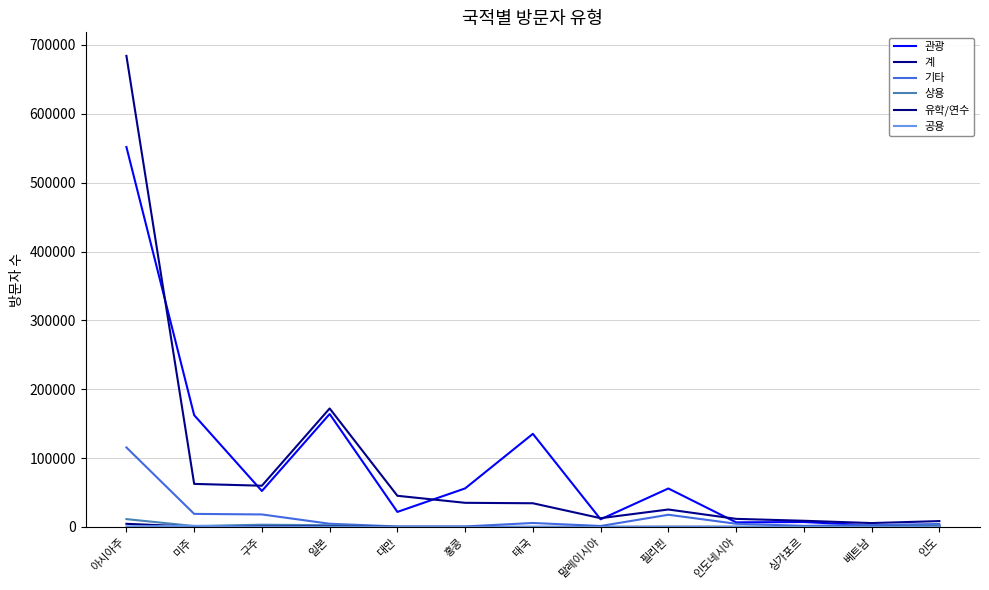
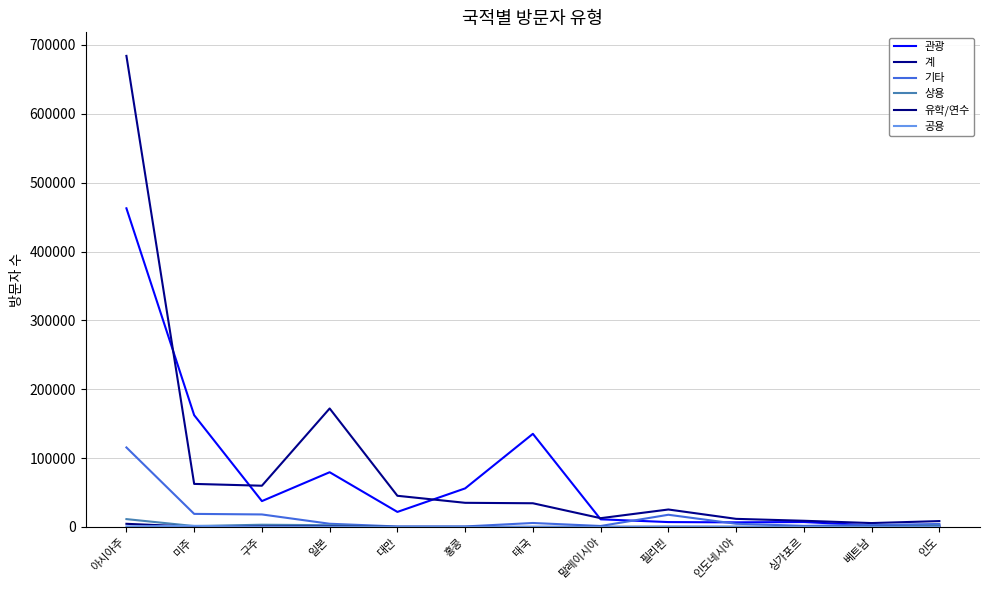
관광, 아시아주: 550000 -> 460000
관광, 구주: 50000 -> 40000
관광, 일본: 160000 -> 80000
관광, 필리핀: 60000 -> 10000
